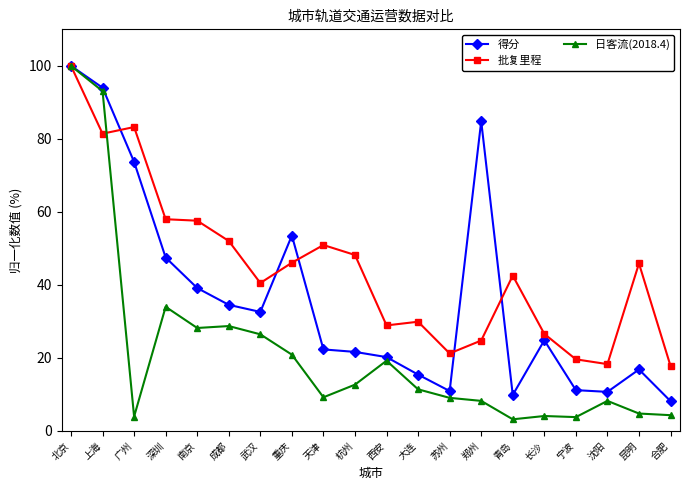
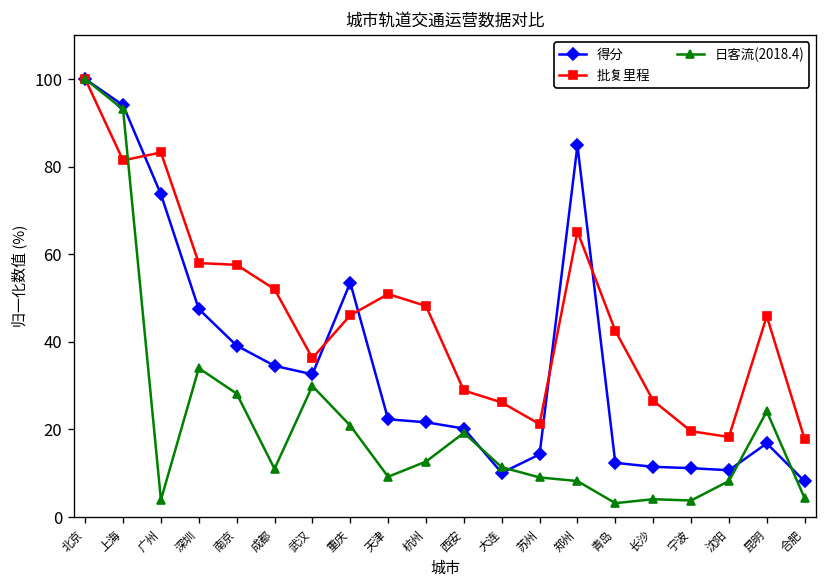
日客流(2018.4), 成都: 29 -> 11
批复里程, 武汉: 41 -> 36
日客流(2018.4), 武汉: 26 -> 30
得分, 大连: 15 -> 10
批复里程, 大连: 30 -> 26
得分, 苏州: 11 -> 14
批复里程, 郑州: 25 -> 65
得分, 青岛: 10 -> 12
得分, 长沙: 25 -> 11
日客流(2018.4), 昆明: 5 -> 24
